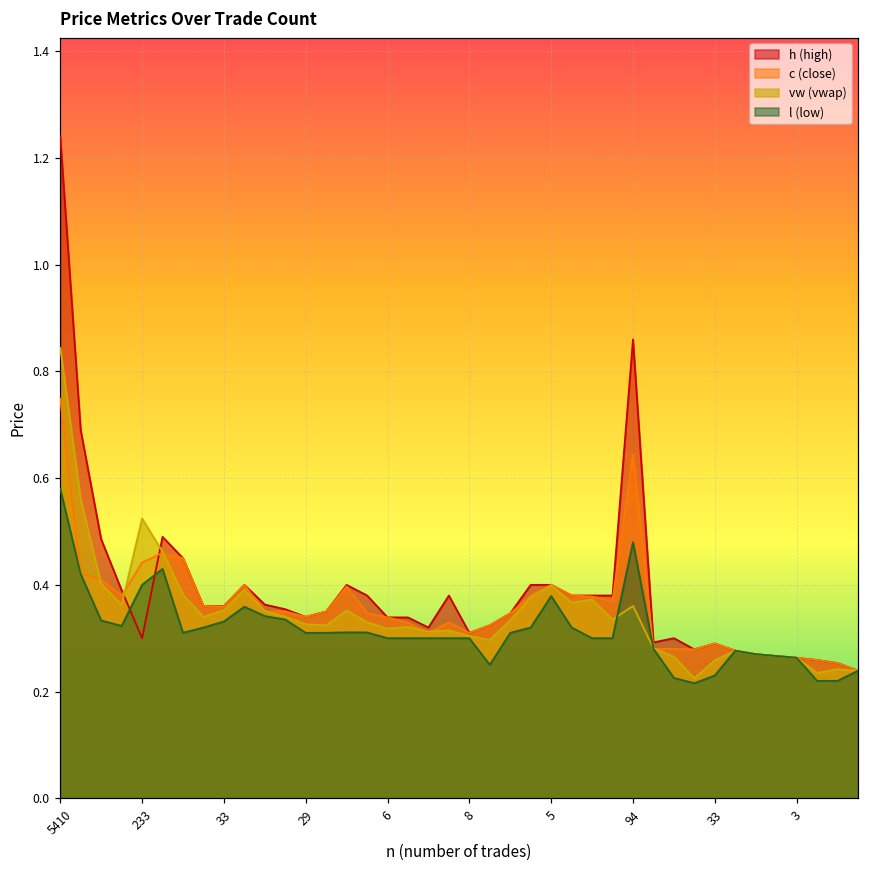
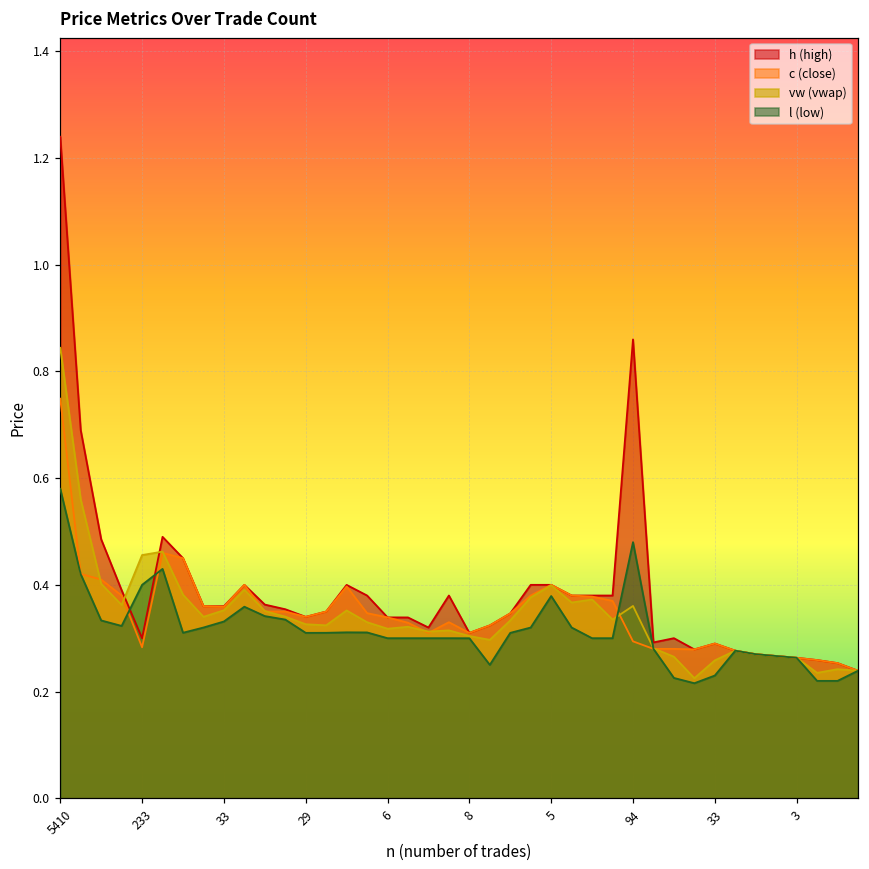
c (close), 233: 0.44 -> 0.28
vw (vwap), 233: 0.52 -> 0.46
c (close), 94: 0.64 -> 0.29
